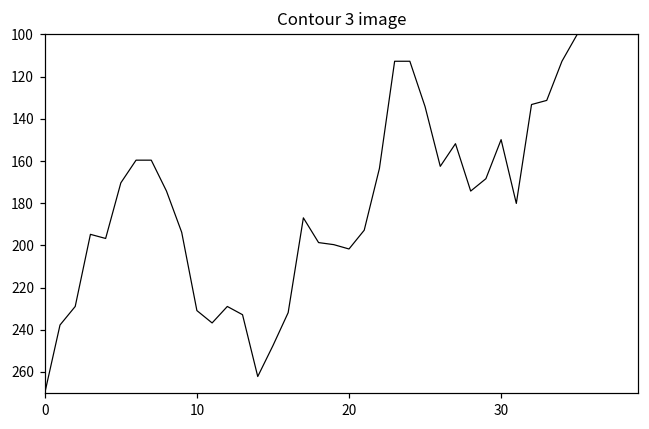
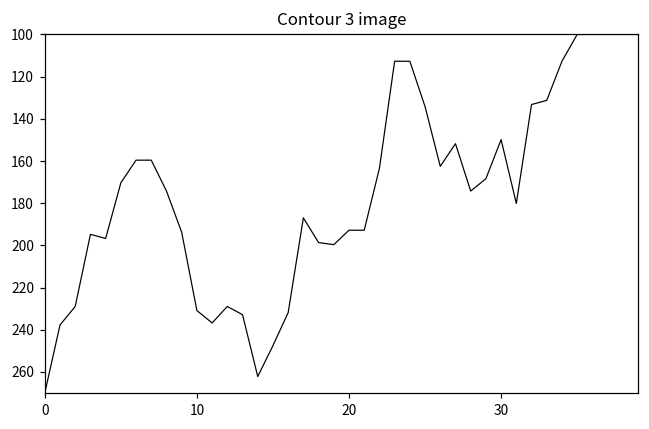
20: 202 -> 193
